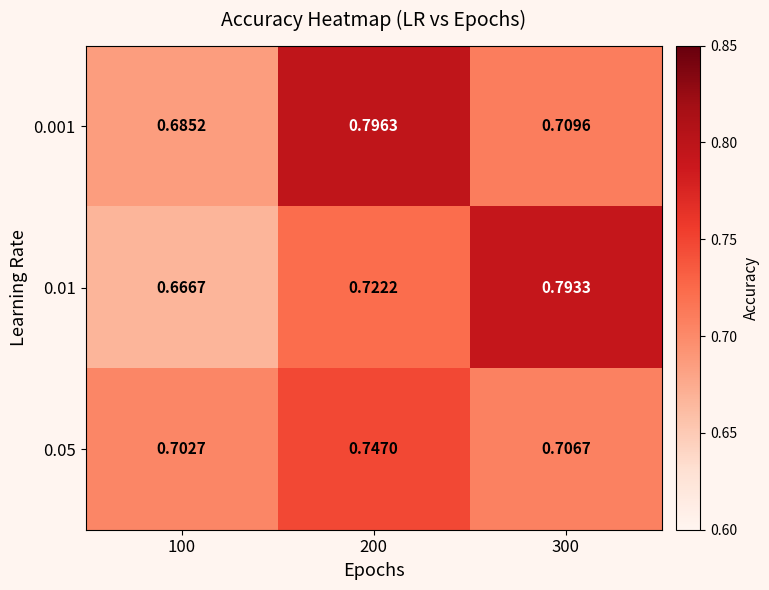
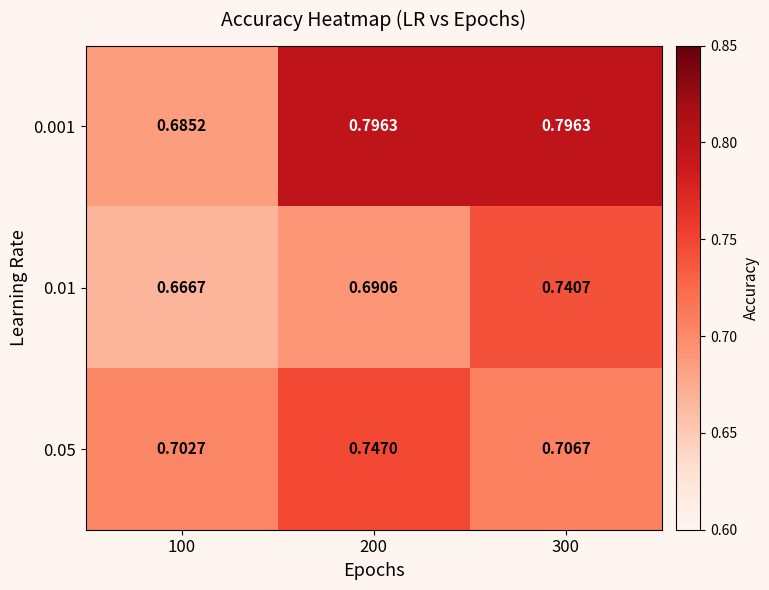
0.001, 300: 0.7096 -> 0.7963
0.01, 200: 0.7222 -> 0.6906
0.01, 300: 0.7933 -> 0.7407
